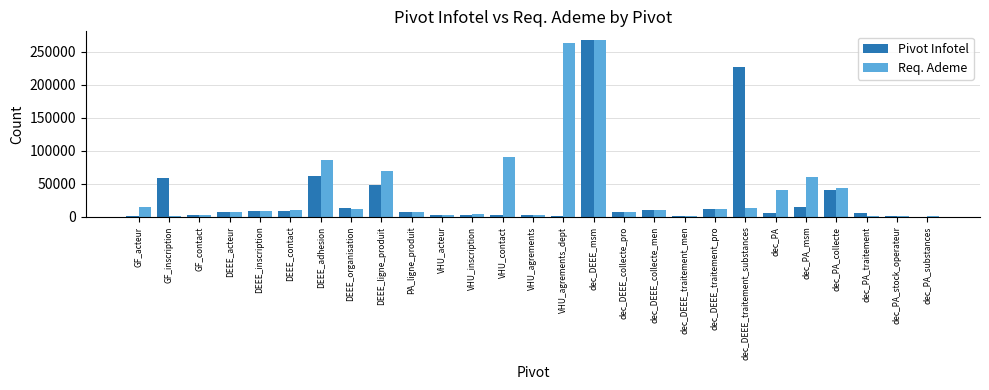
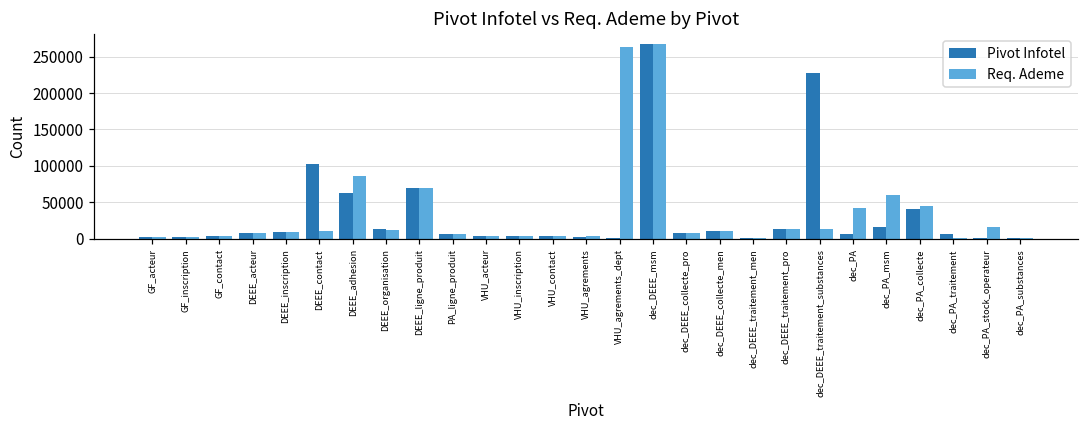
Req. Ademe, GF_acteur: 10000 -> 0
Pivot Infotel, GF_inscription: 60000 -> 0
Pivot Infotel, DEEE_contact: 10000 -> 100000
Pivot Infotel, DEEE_ligne_produit: 50000 -> 70000
Req. Ademe, VHU_contact: 90000 -> 0
Req. Ademe, dec_PA_stock_operateur: 0 -> 20000
